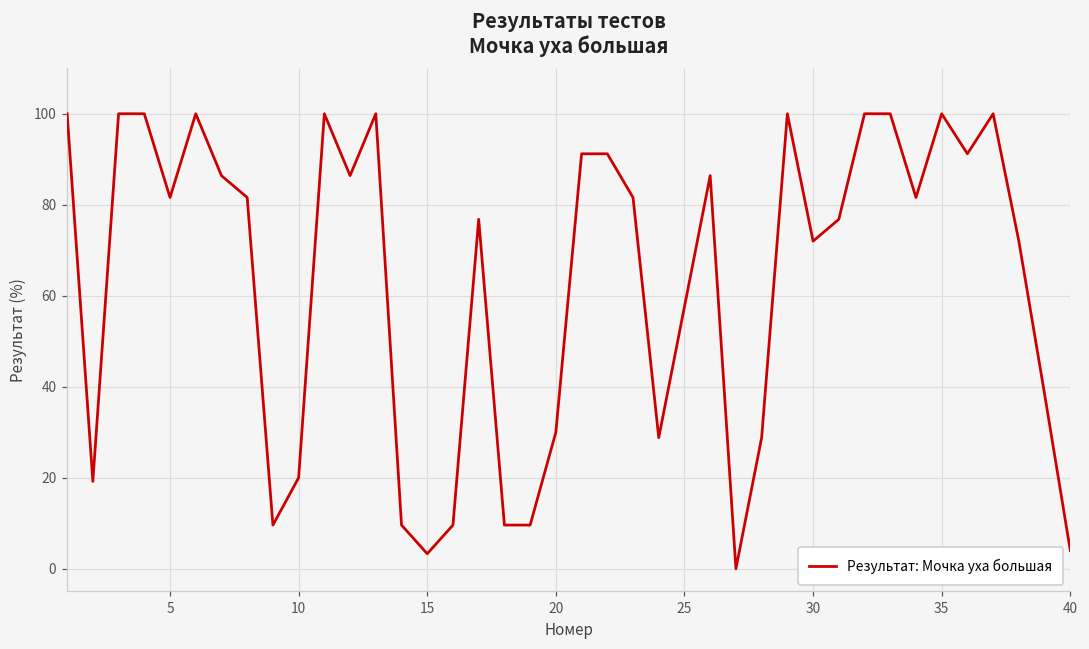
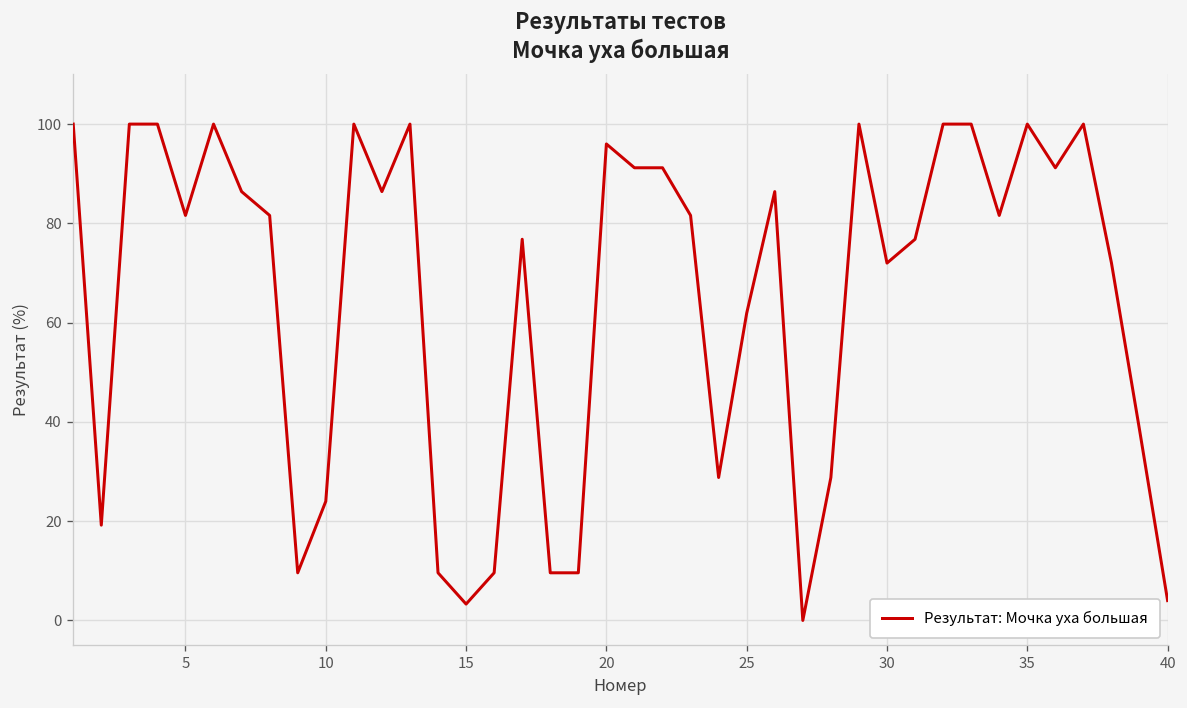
10: 20 -> 24
20: 30 -> 96
25: 58 -> 62
